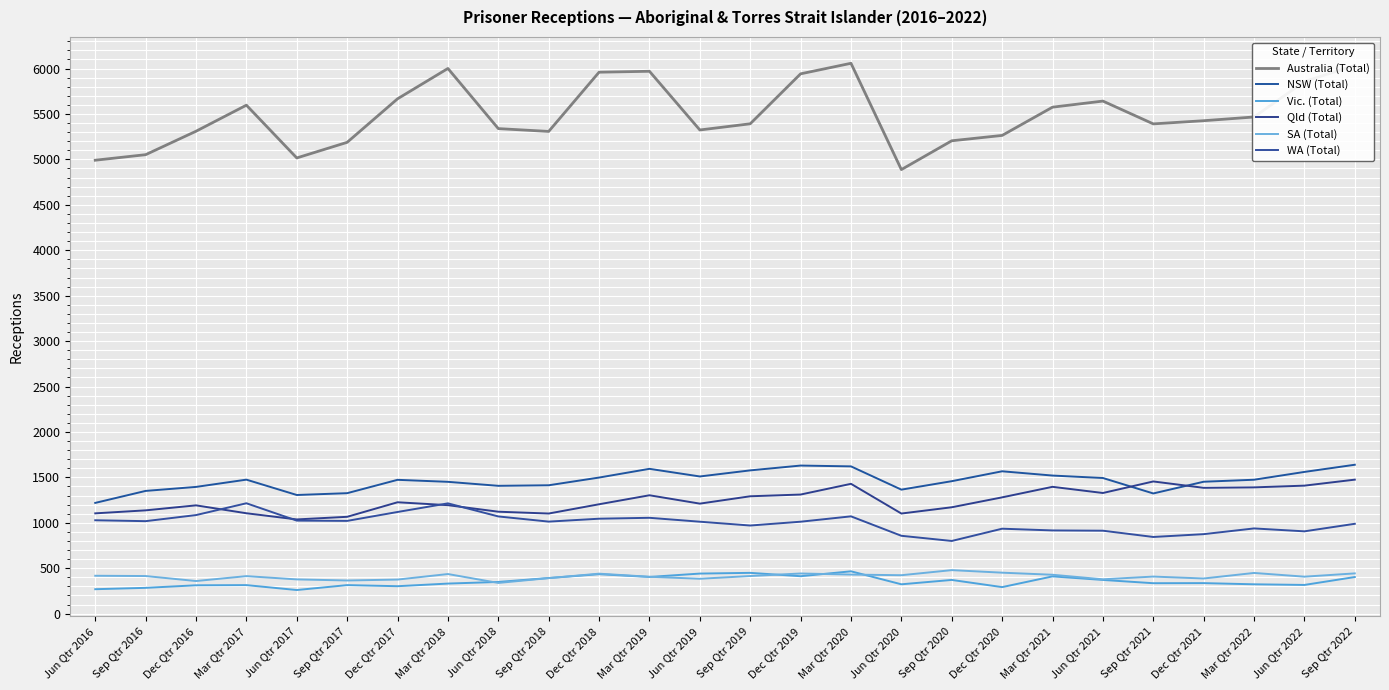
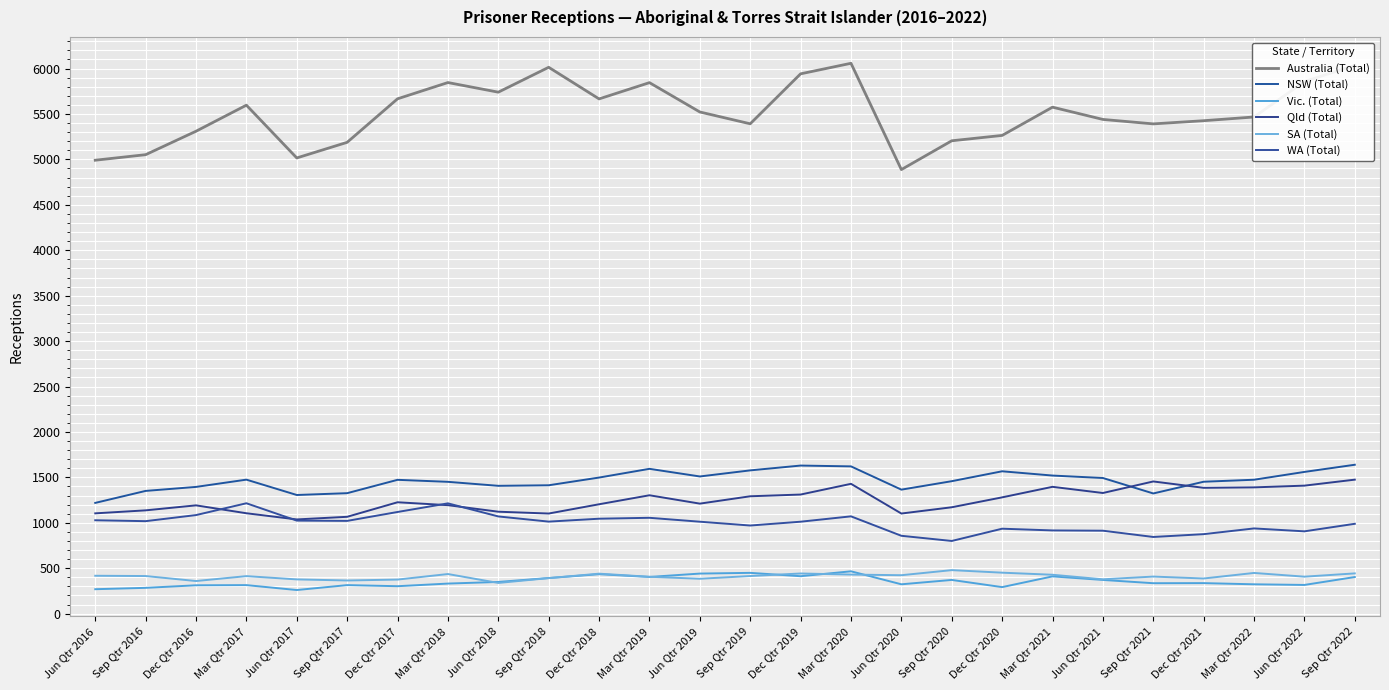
Australia (Total), Mar Qtr 2018: 6000 -> 5800
Australia (Total), Jun Qtr 2018: 5300 -> 5700
Australia (Total), Sep Qtr 2018: 5300 -> 6000
Australia (Total), Dec Qtr 2018: 6000 -> 5700
Australia (Total), Mar Qtr 2019: 6000 -> 5800
Australia (Total), Jun Qtr 2019: 5300 -> 5500
Australia (Total), Jun Qtr 2021: 5600 -> 5400
